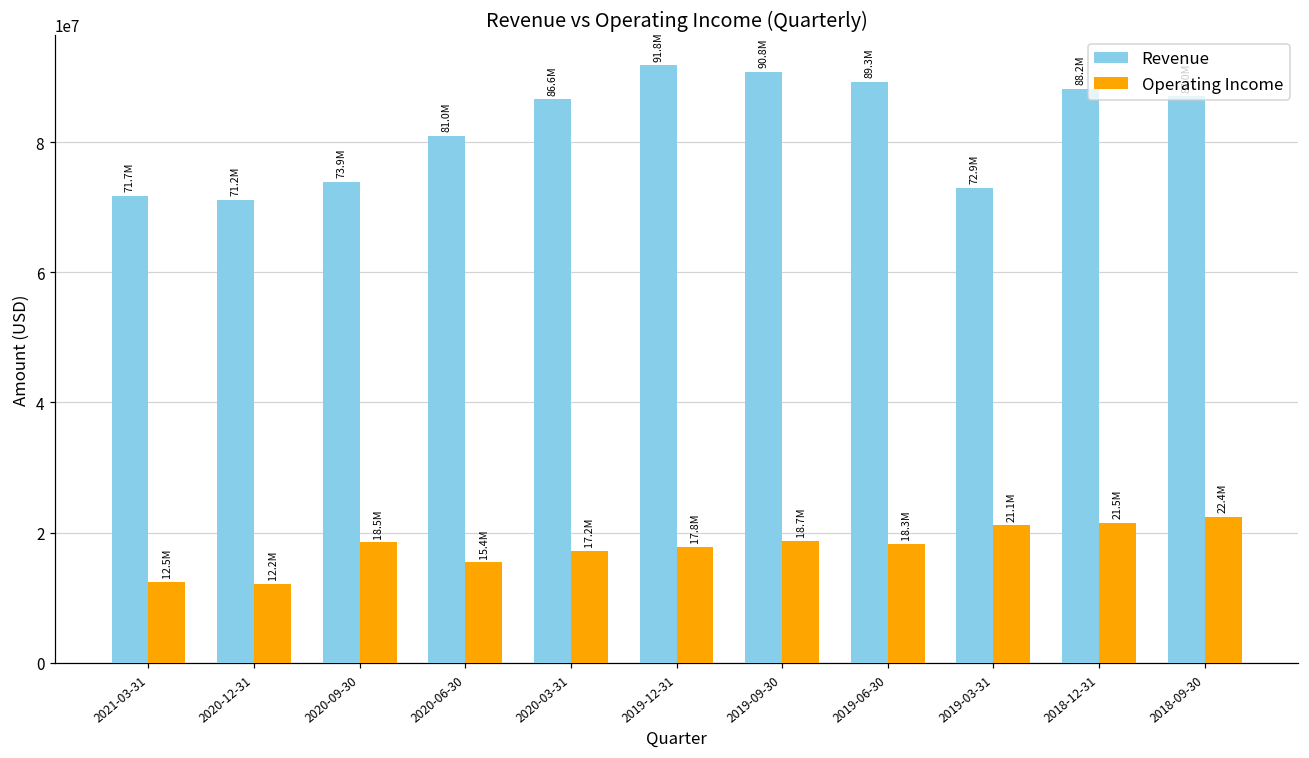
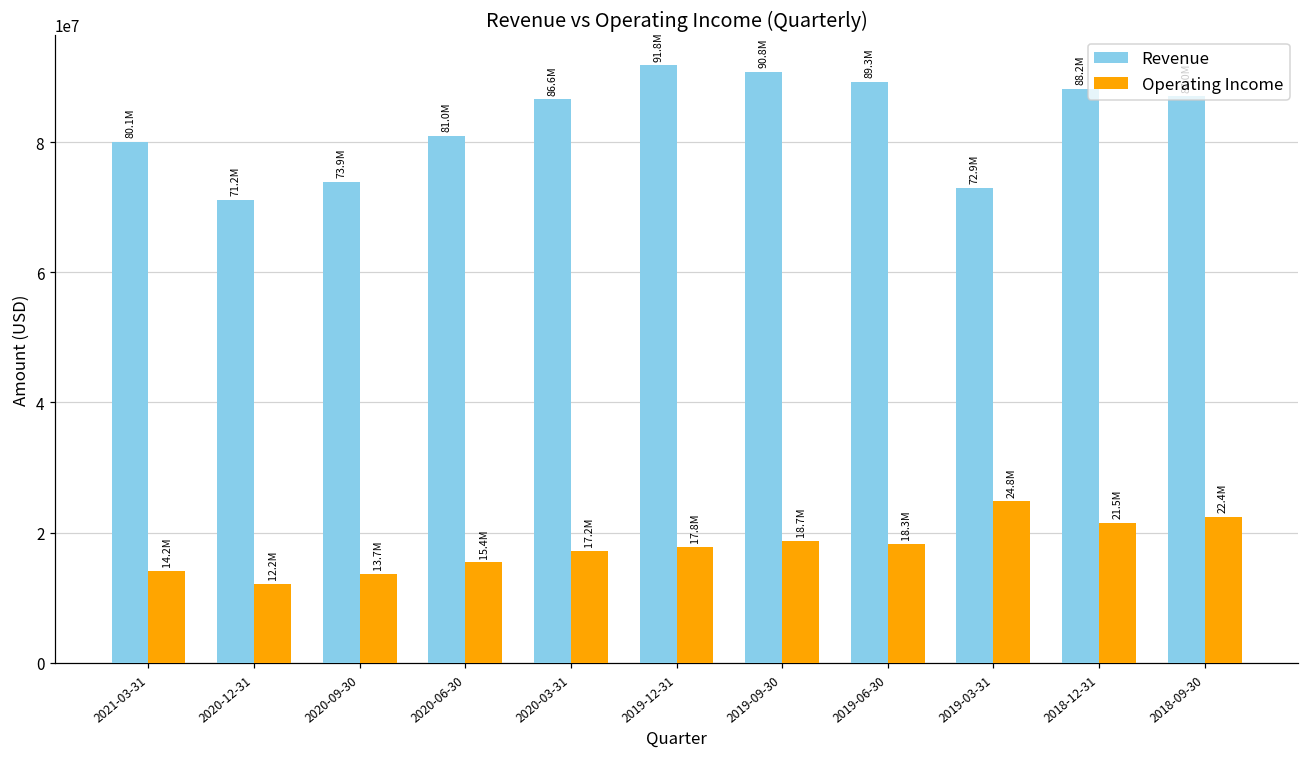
Revenue, 2021-03-31: 71.7M -> 80.1M
Operating Income, 2021-03-31: 12.5M -> 14.2M
Operating Income, 2020-09-30: 18.5M -> 13.7M
Operating Income, 2019-03-31: 21.1M -> 24.8M
